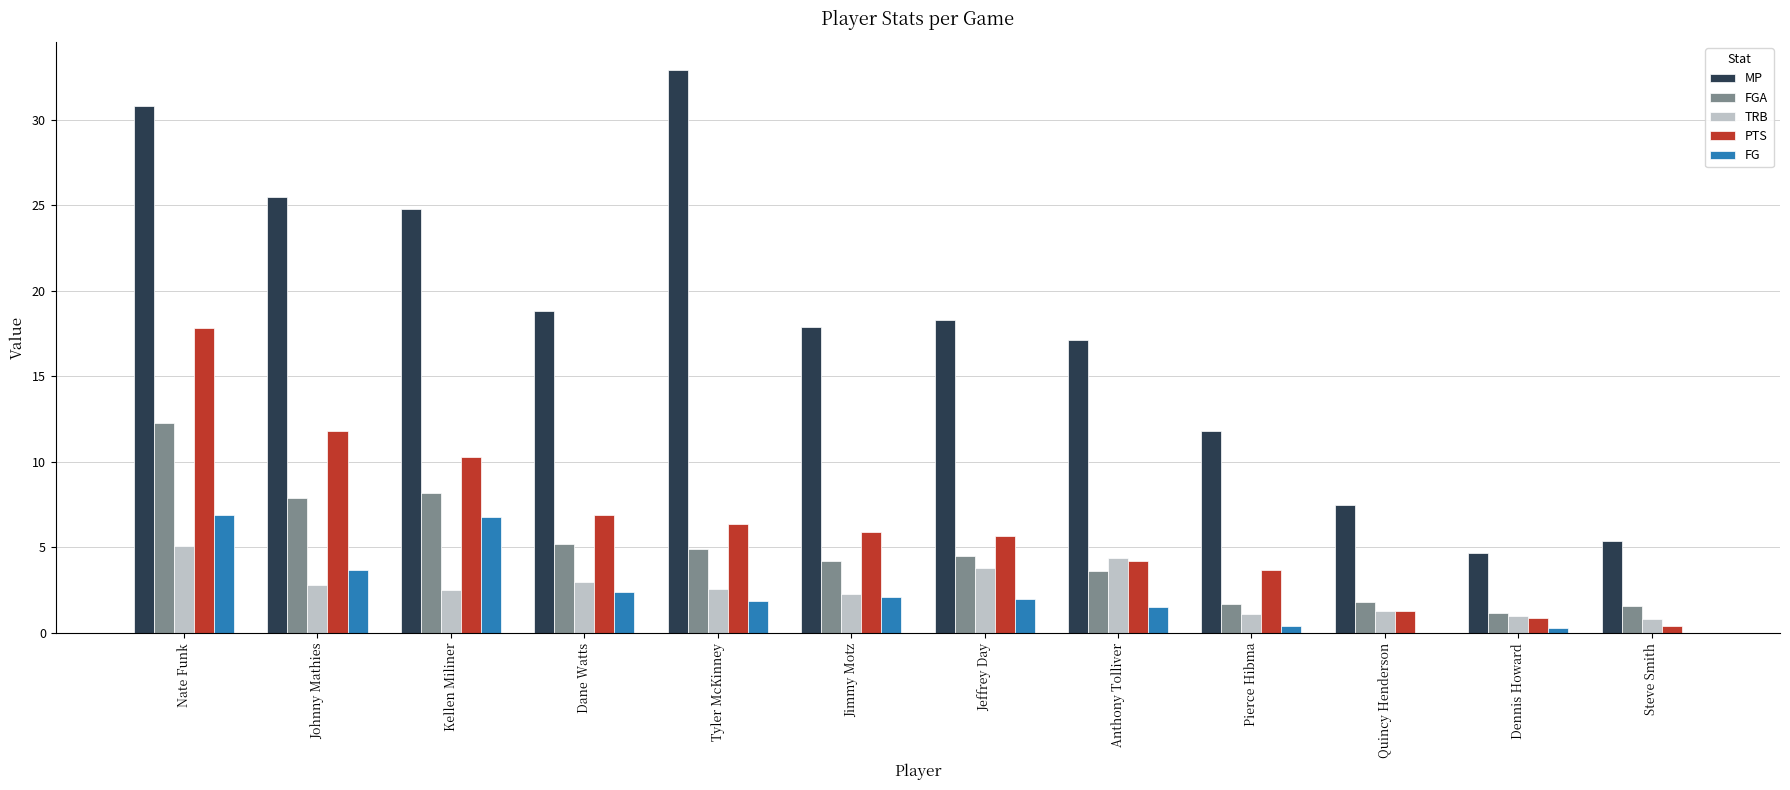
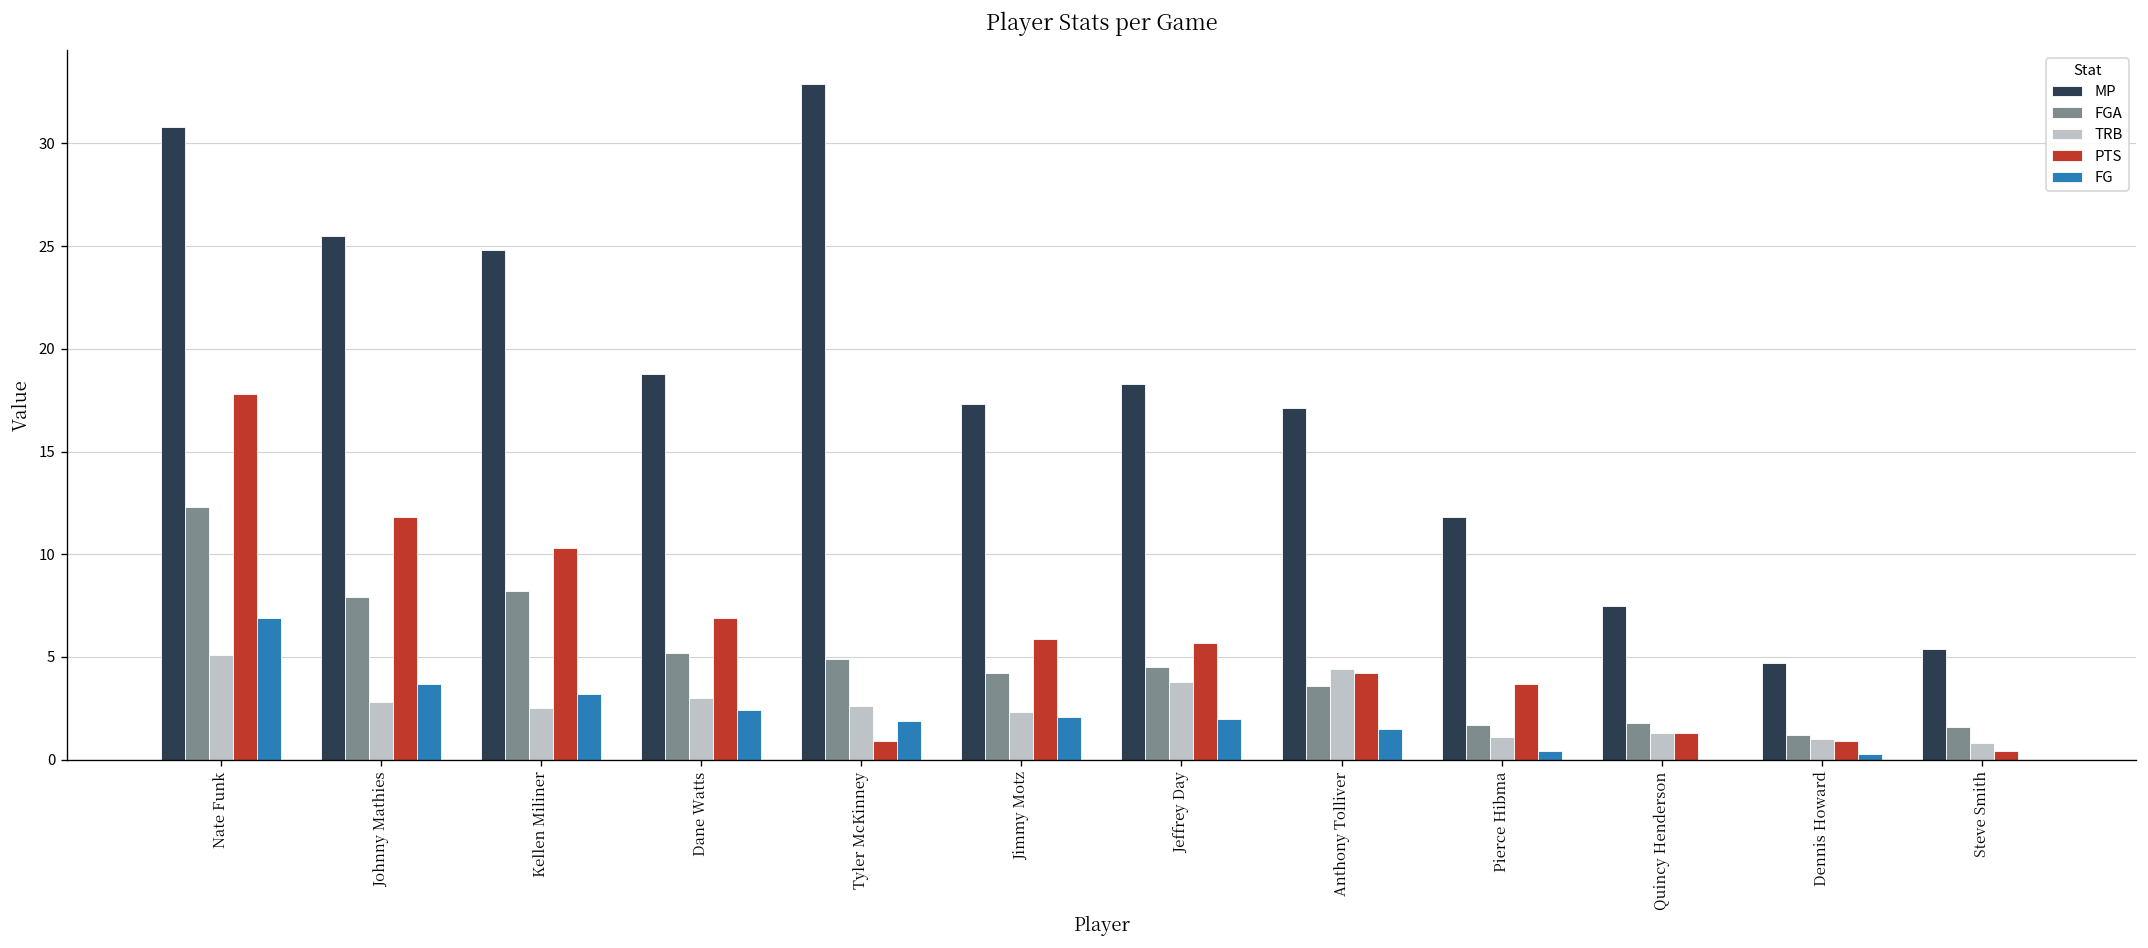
FG, Kellen Miliner: 6.8 -> 3.2
PTS, Tyler McKinney: 6.4 -> 0.9
MP, Jimmy Motz: 17.9 -> 17.3
